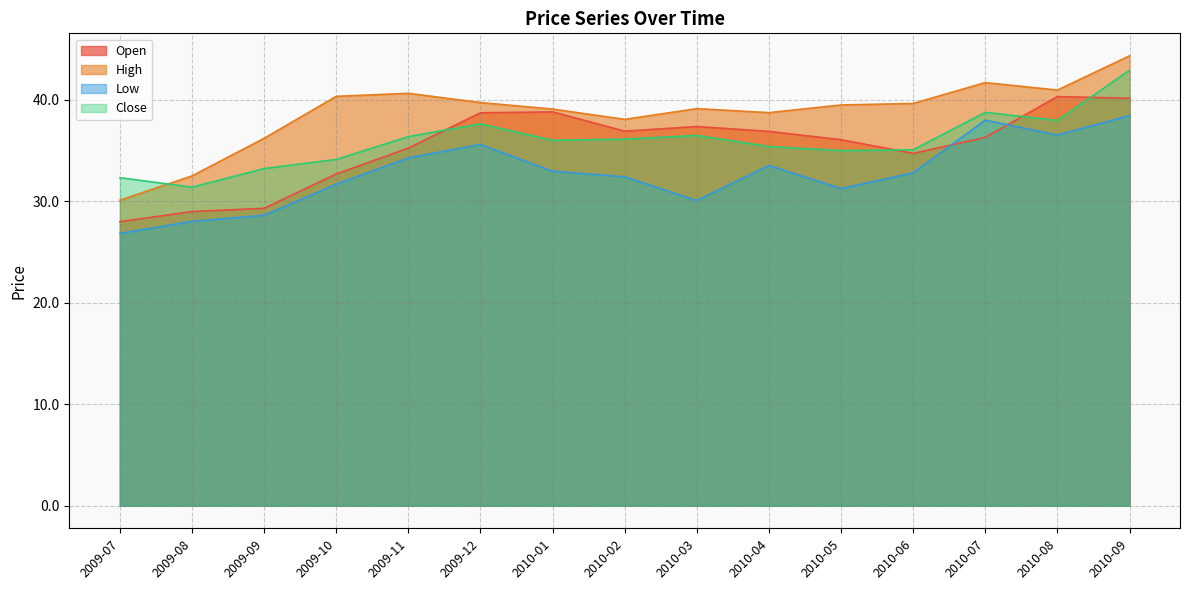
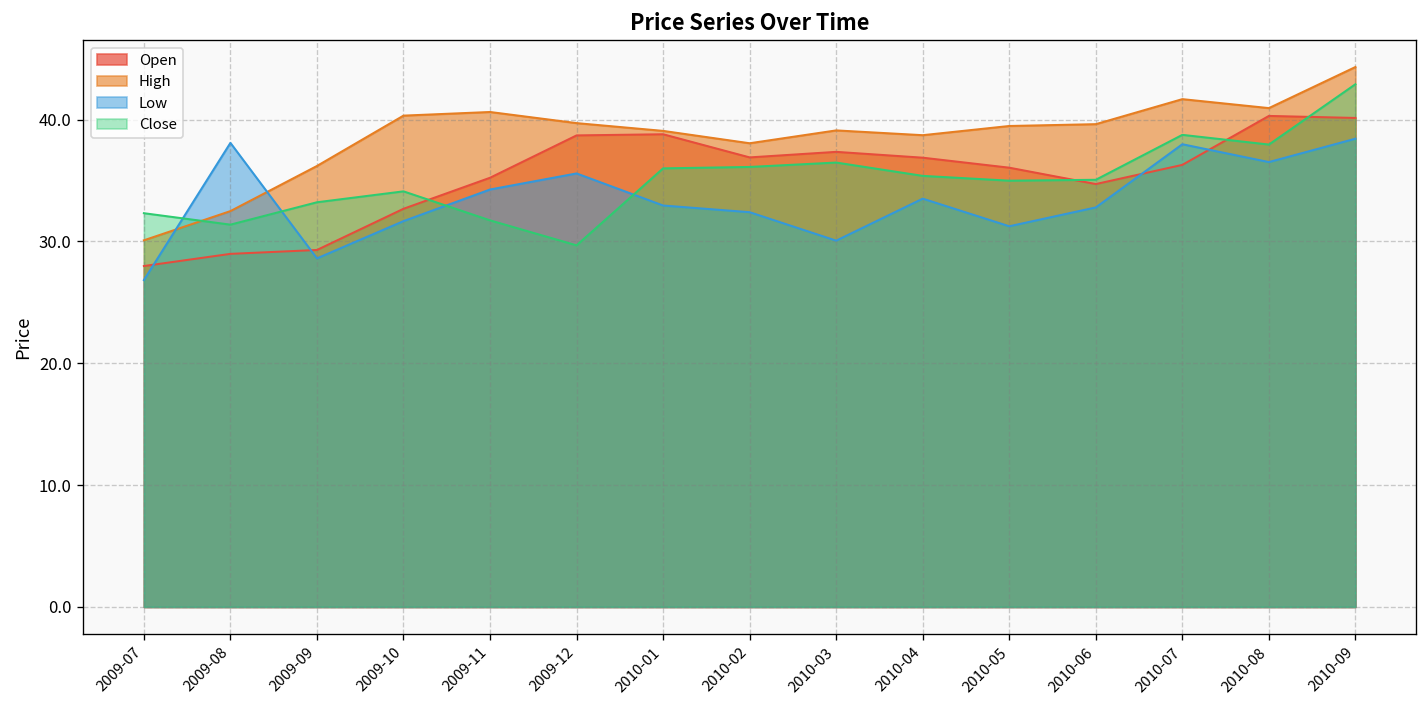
Low, 2009-08: 28.0 -> 38.1
Close, 2009-11: 36.4 -> 31.7
Close, 2009-12: 37.6 -> 29.7
